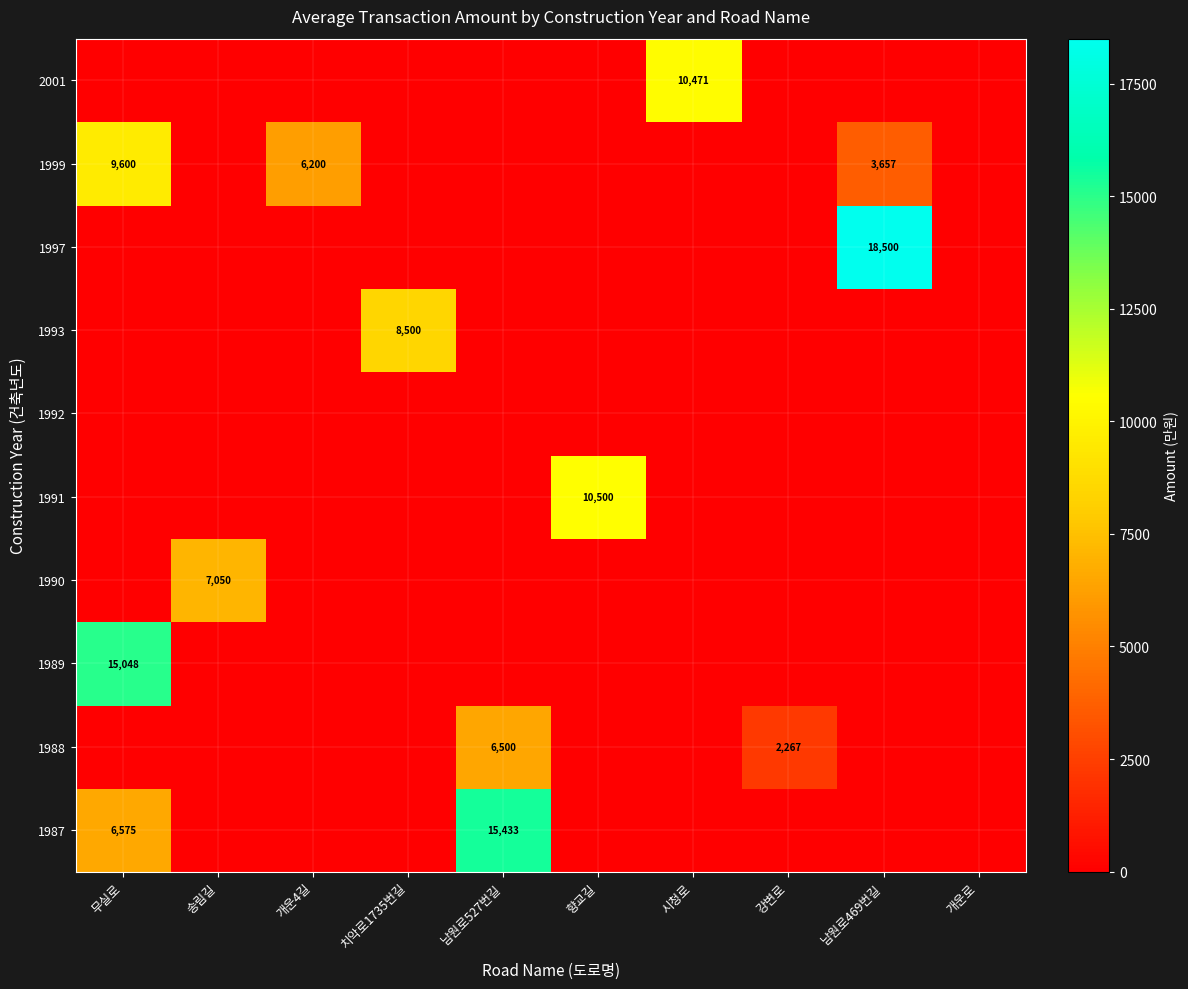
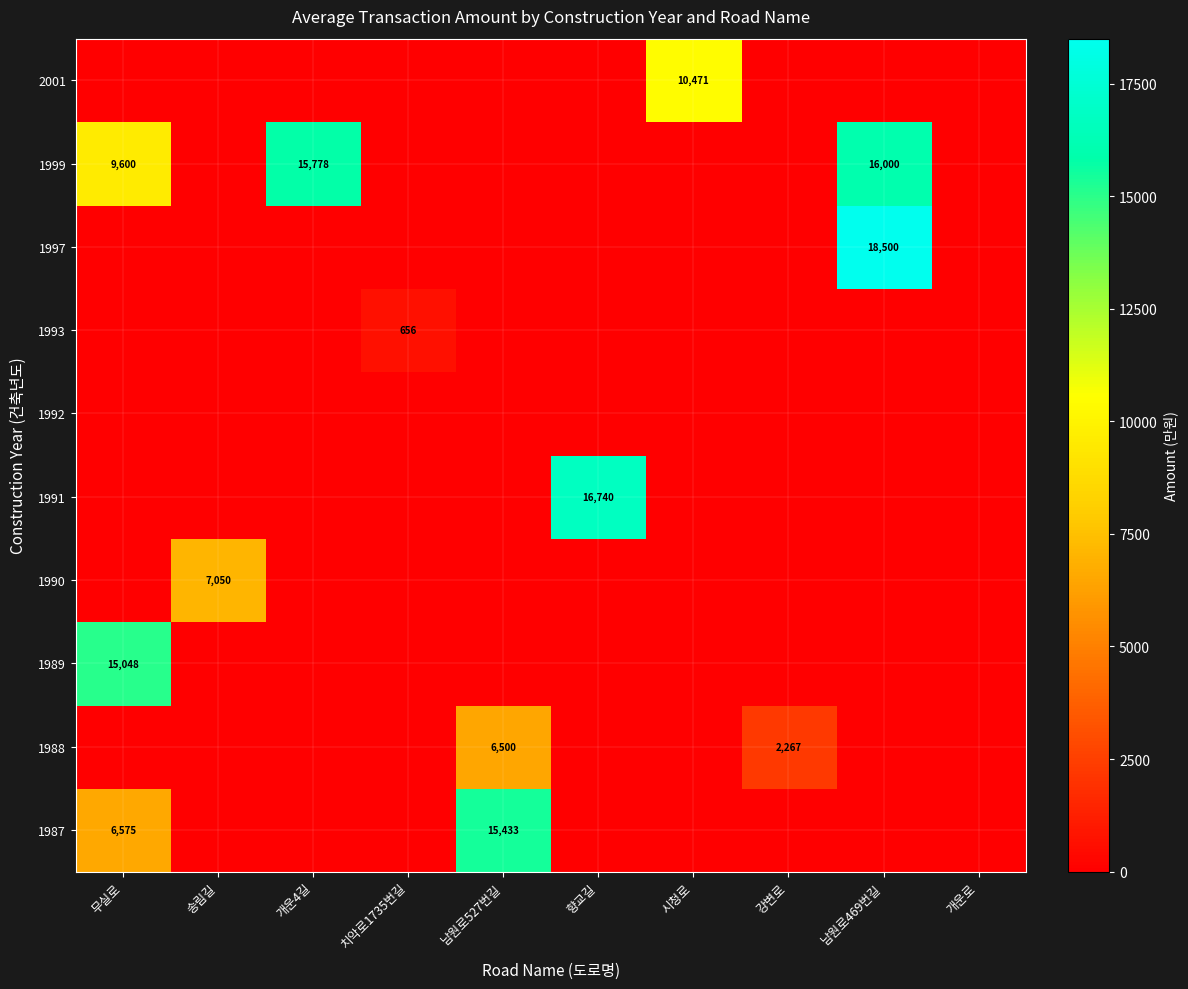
1999, 개운4길: 6,200 -> 15,778
1999, 남원로469번길: 3,657 -> 16,000
1993, 치악로1735번길: 8,500 -> 656
1991, 향교길: 10,500 -> 16,740
